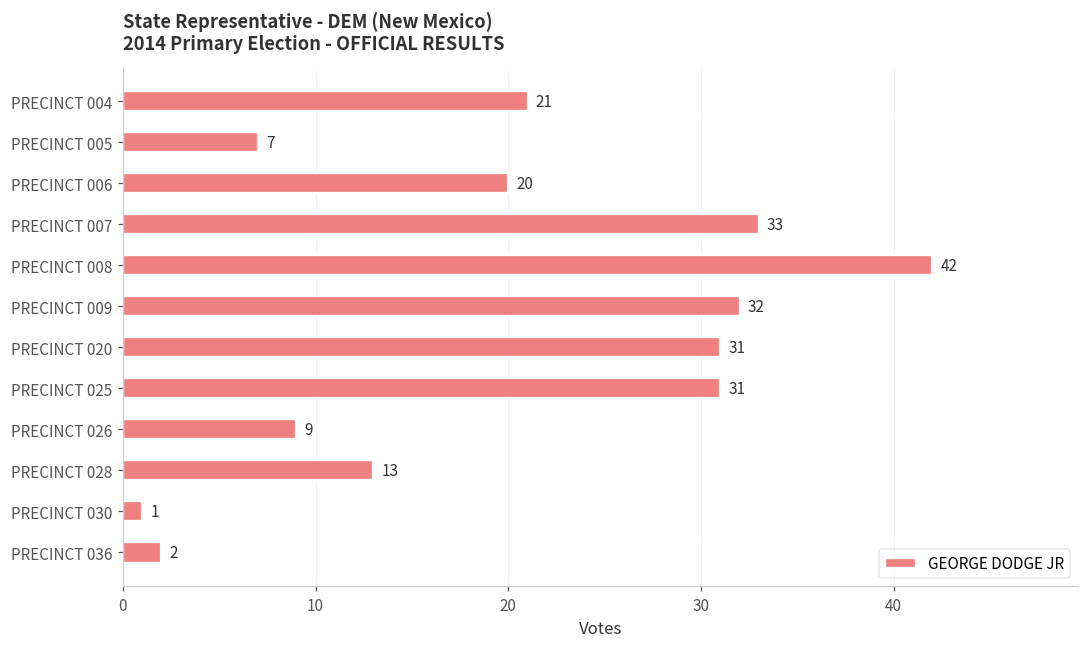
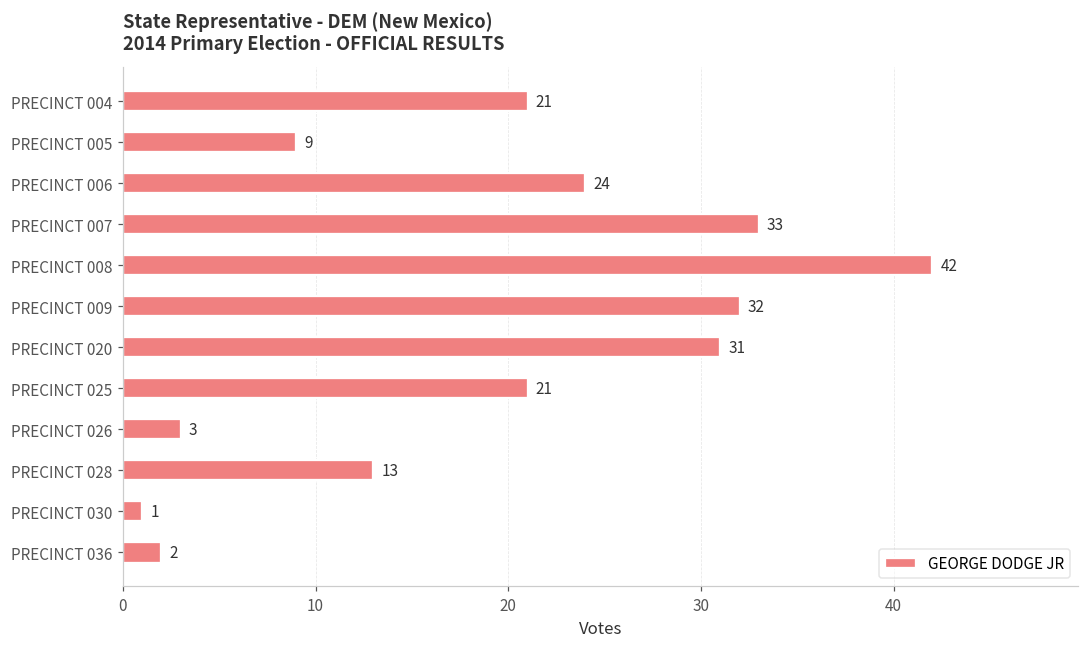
PRECINCT 005: 7 -> 9
PRECINCT 006: 20 -> 24
PRECINCT 025: 31 -> 21
PRECINCT 026: 9 -> 3
